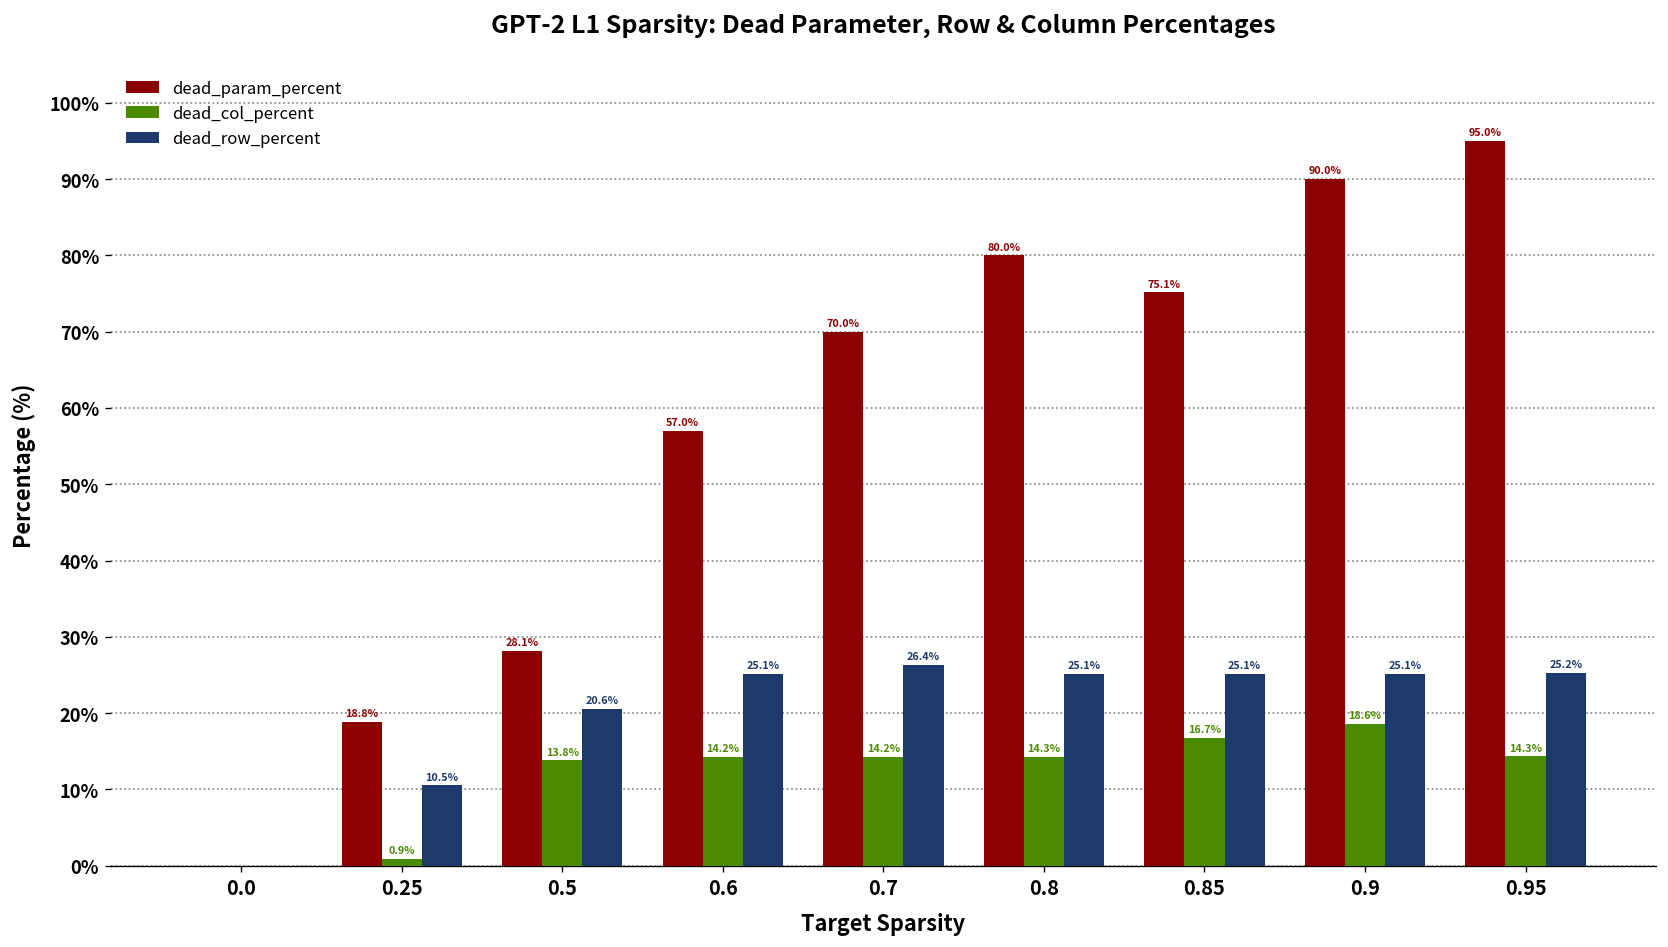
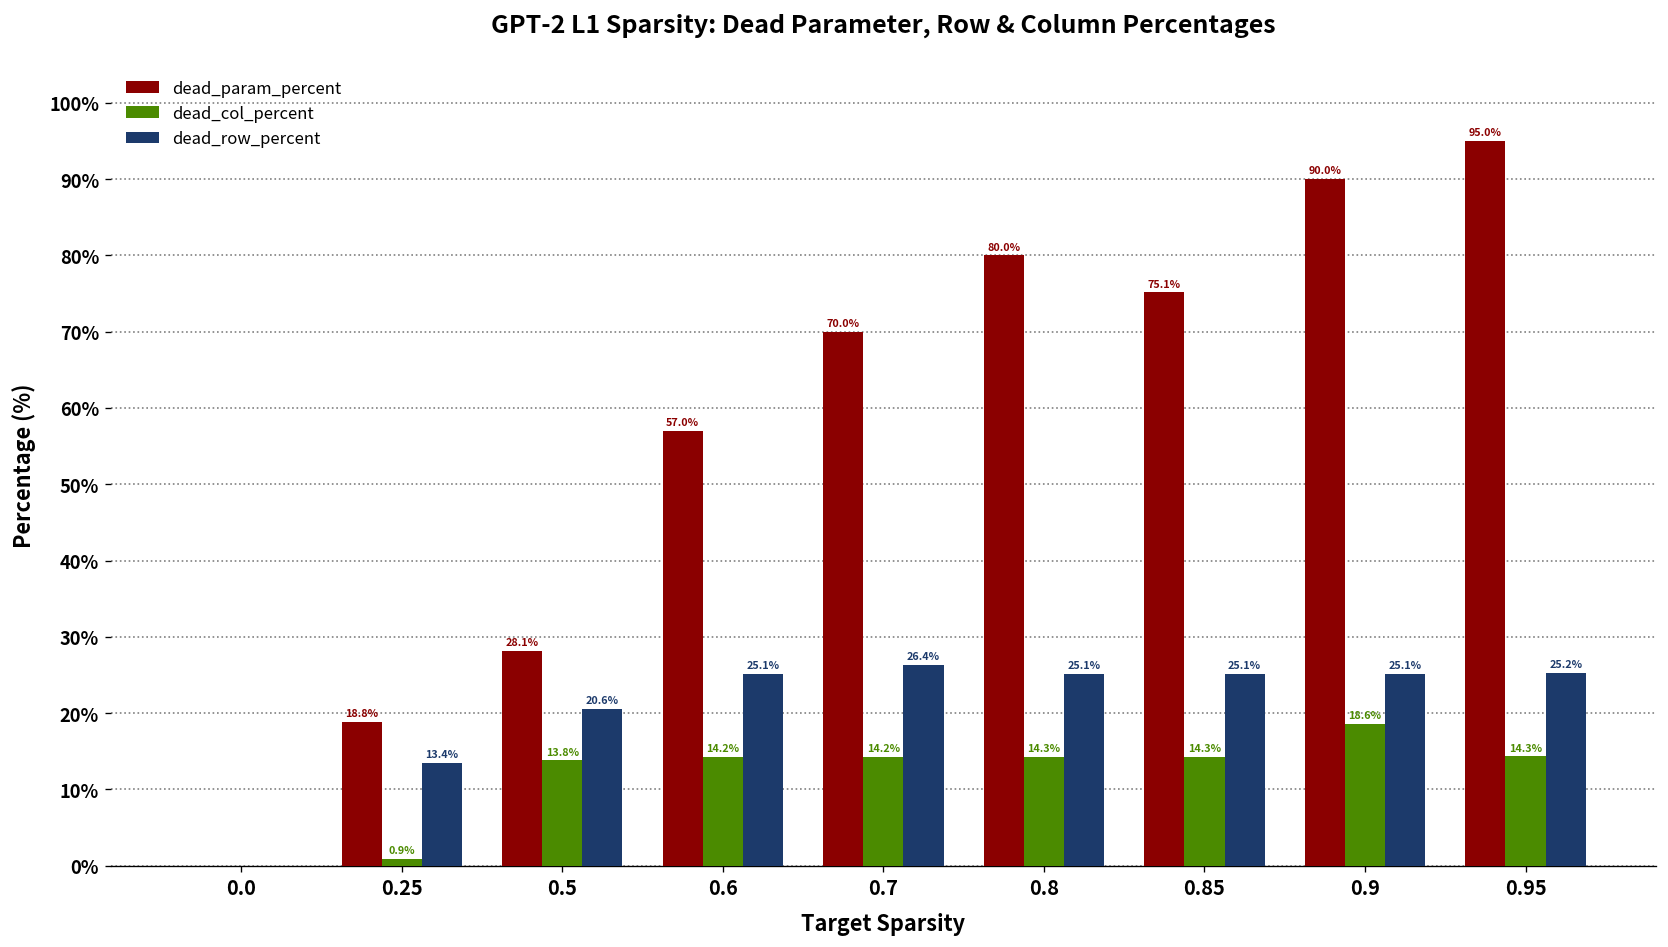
dead_row_percent, 0.25: 10.5% -> 13.4%
dead_col_percent, 0.85: 16.7% -> 14.3%
